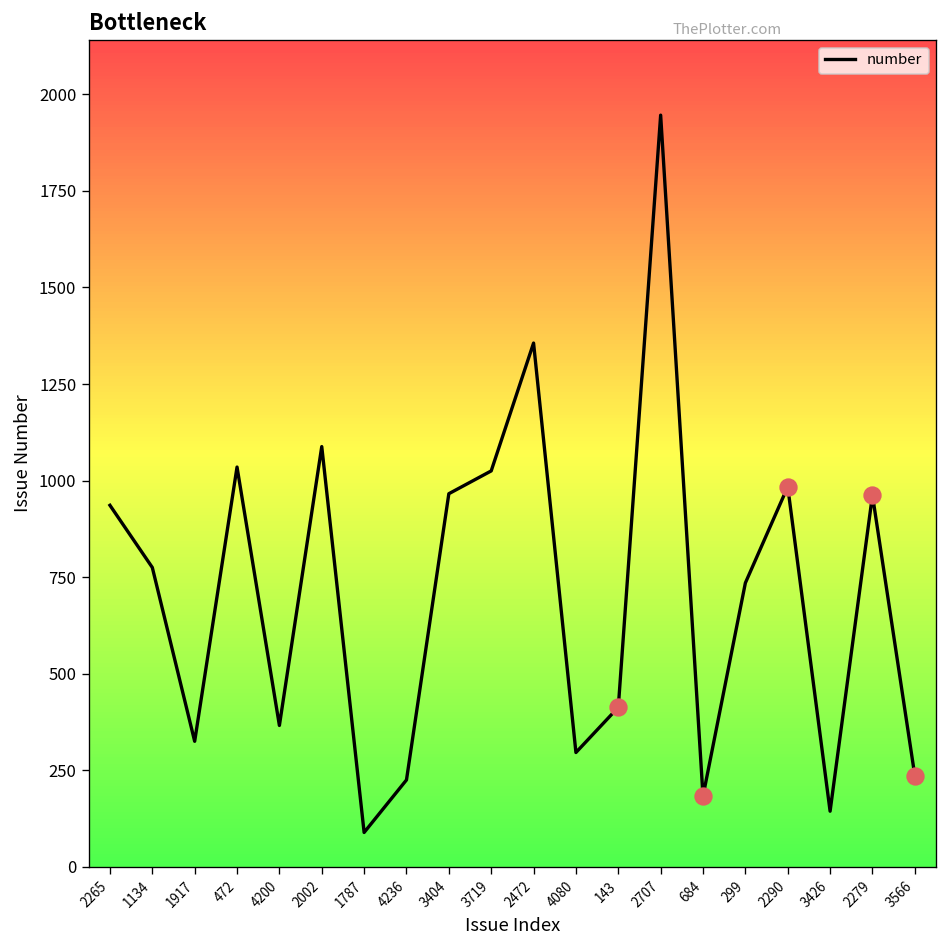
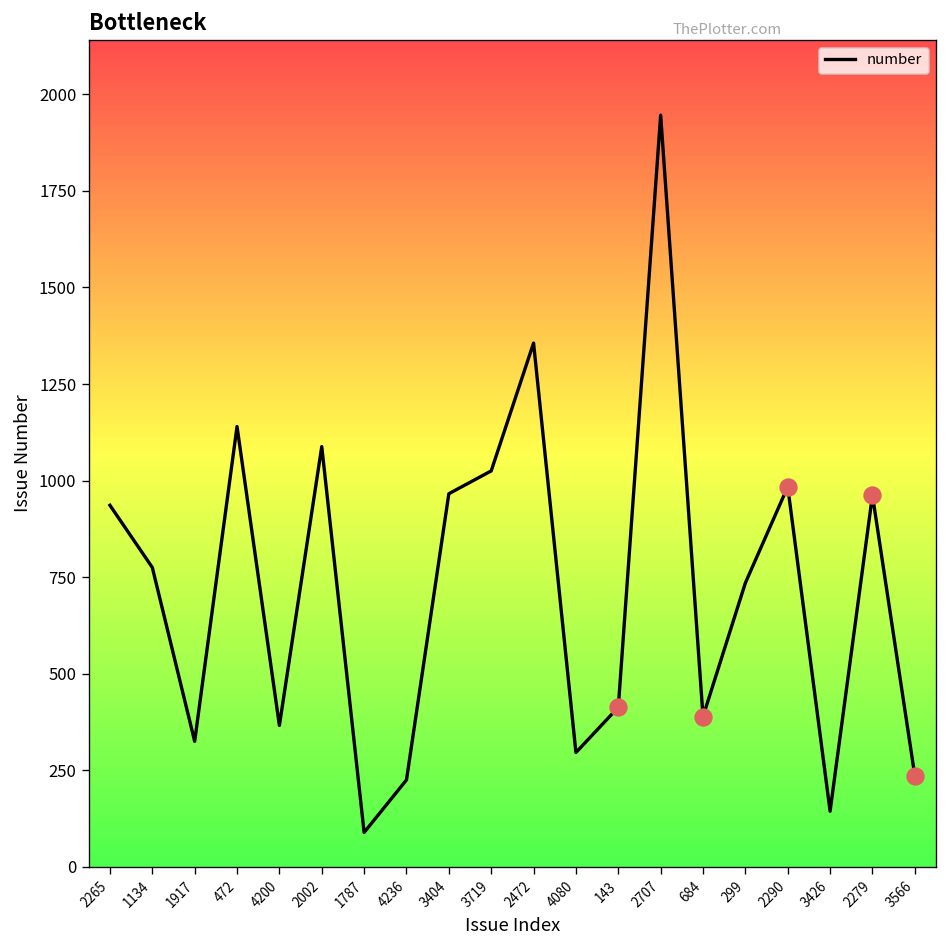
number, 472: 1040 -> 1140
number, 684: 180 -> 390
